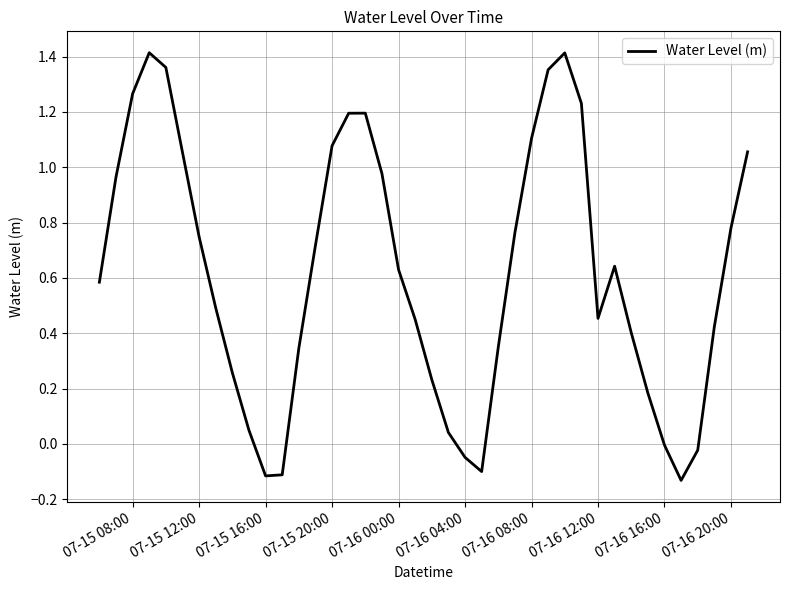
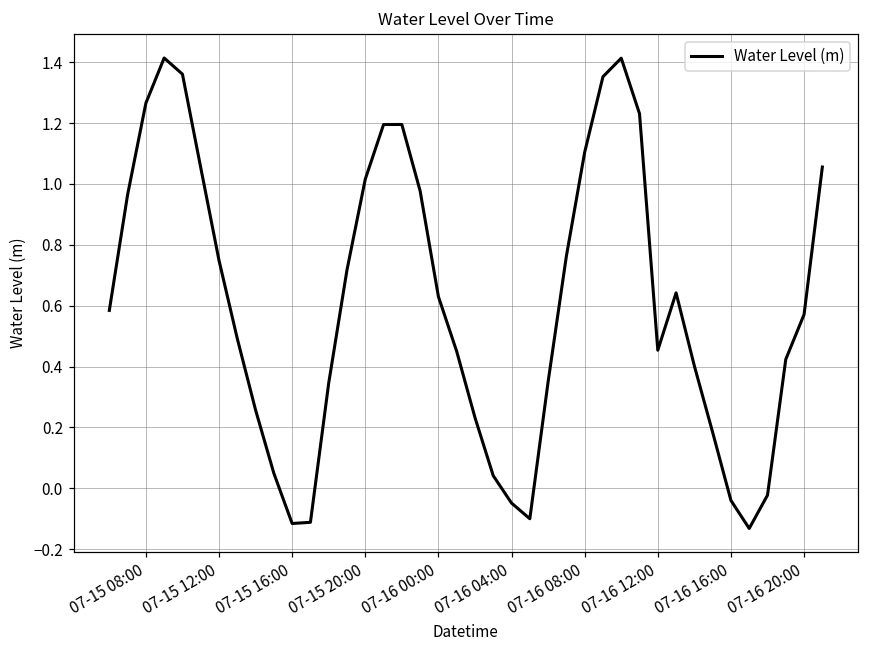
07-15 20:00: 1.08 -> 1.02
07-16 16:00: 0.00 -> -0.04
07-16 20:00: 0.78 -> 0.57
